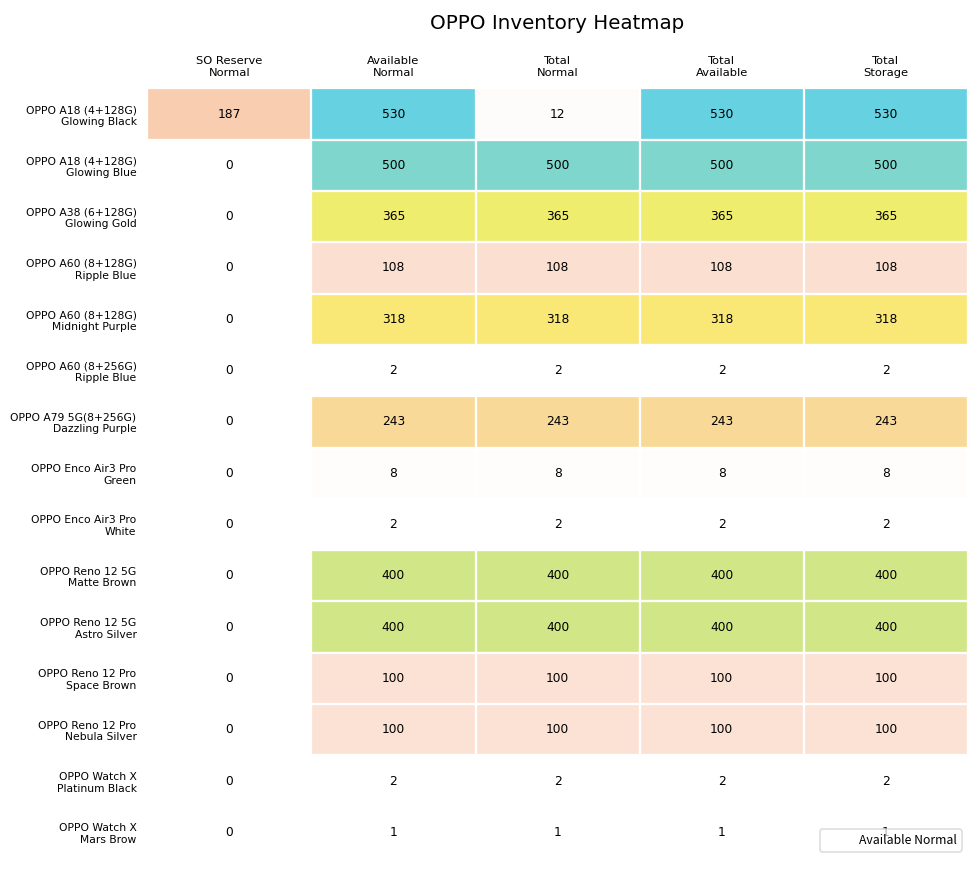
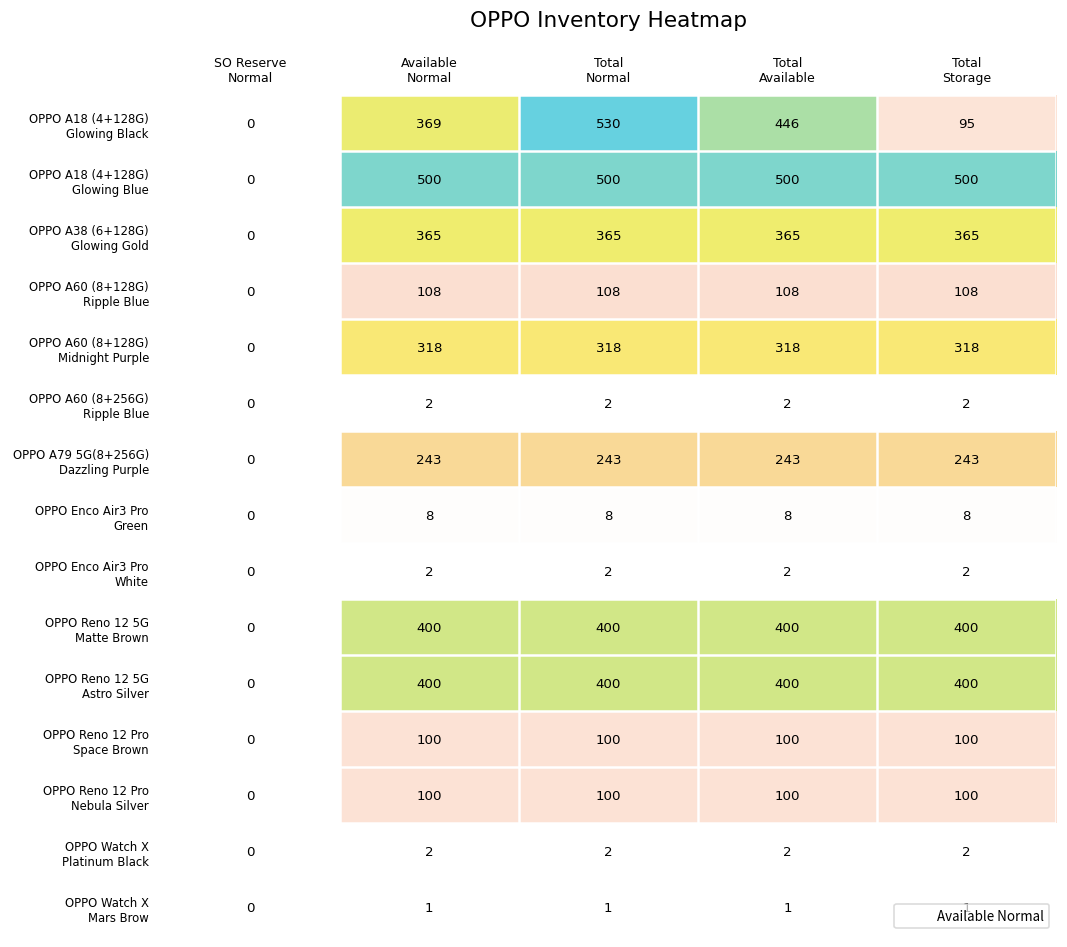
OPPO A18 (4+128G) Glowing Black, SO Reserve Normal: 187 -> 0
OPPO A18 (4+128G) Glowing Black, Available Normal: 530 -> 369
OPPO A18 (4+128G) Glowing Black, Total Normal: 12 -> 530
OPPO A18 (4+128G) Glowing Black, Total Available: 530 -> 446
OPPO A18 (4+128G) Glowing Black, Total Storage: 530 -> 95
